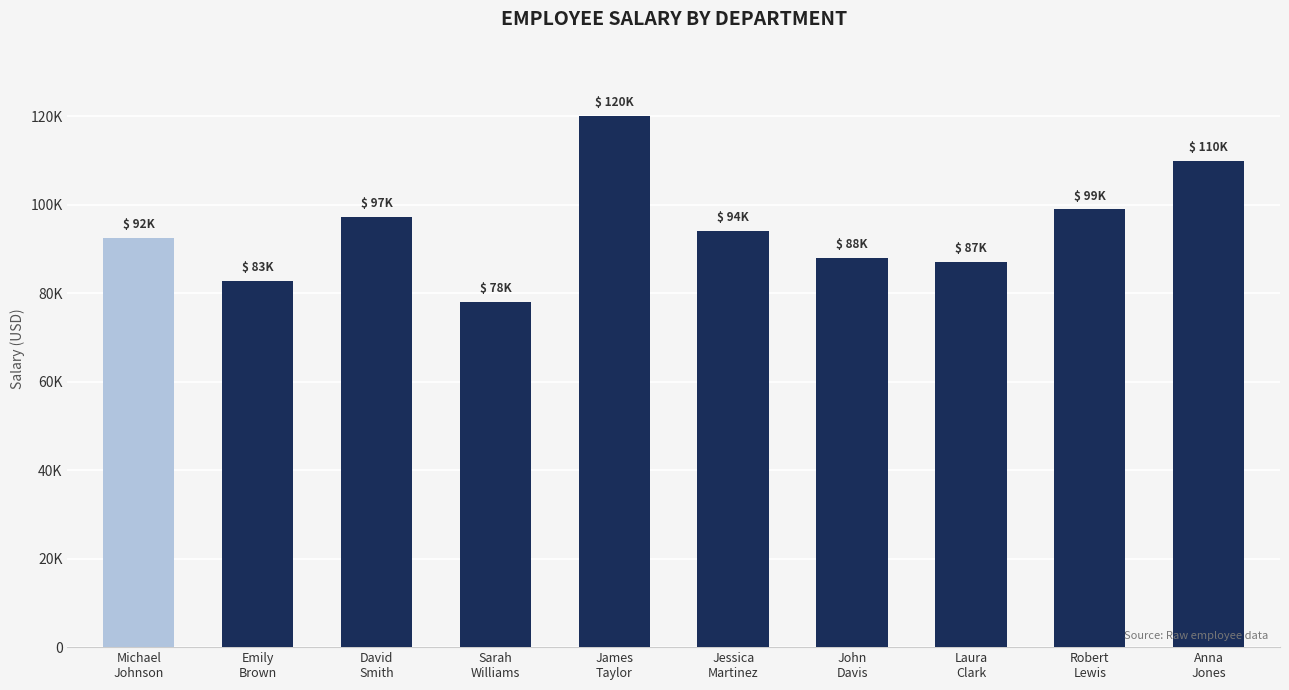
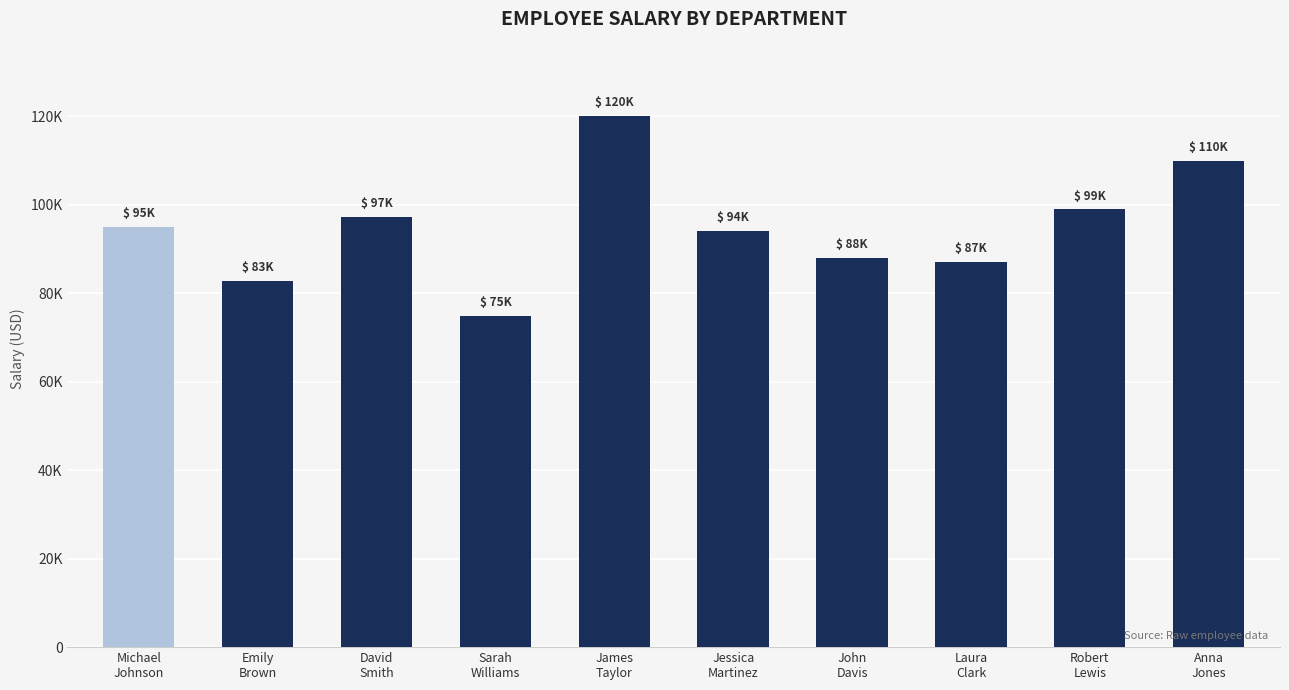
Michael Johnson: 92K -> 95K
Sarah Williams: 78K -> 75K
